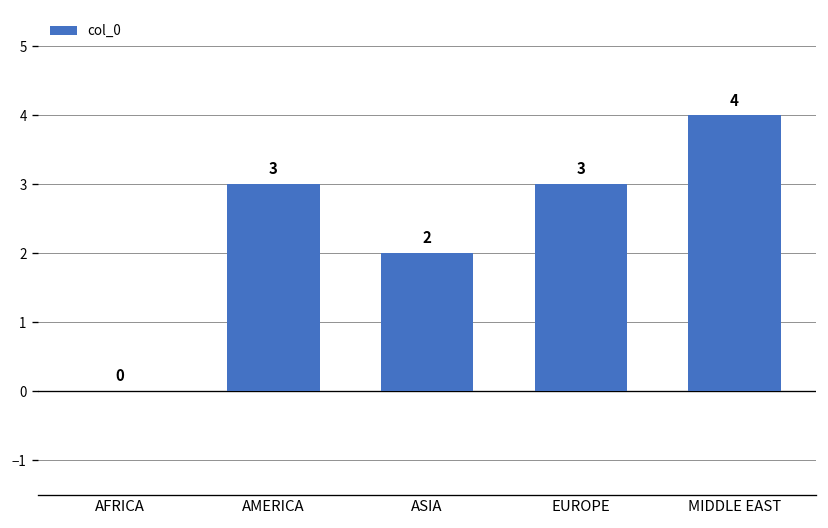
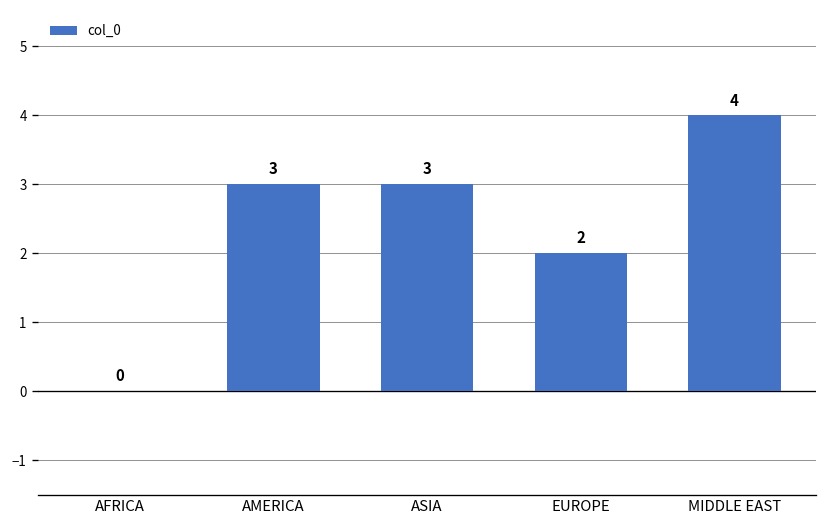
ASIA: 2 -> 3
EUROPE: 3 -> 2
